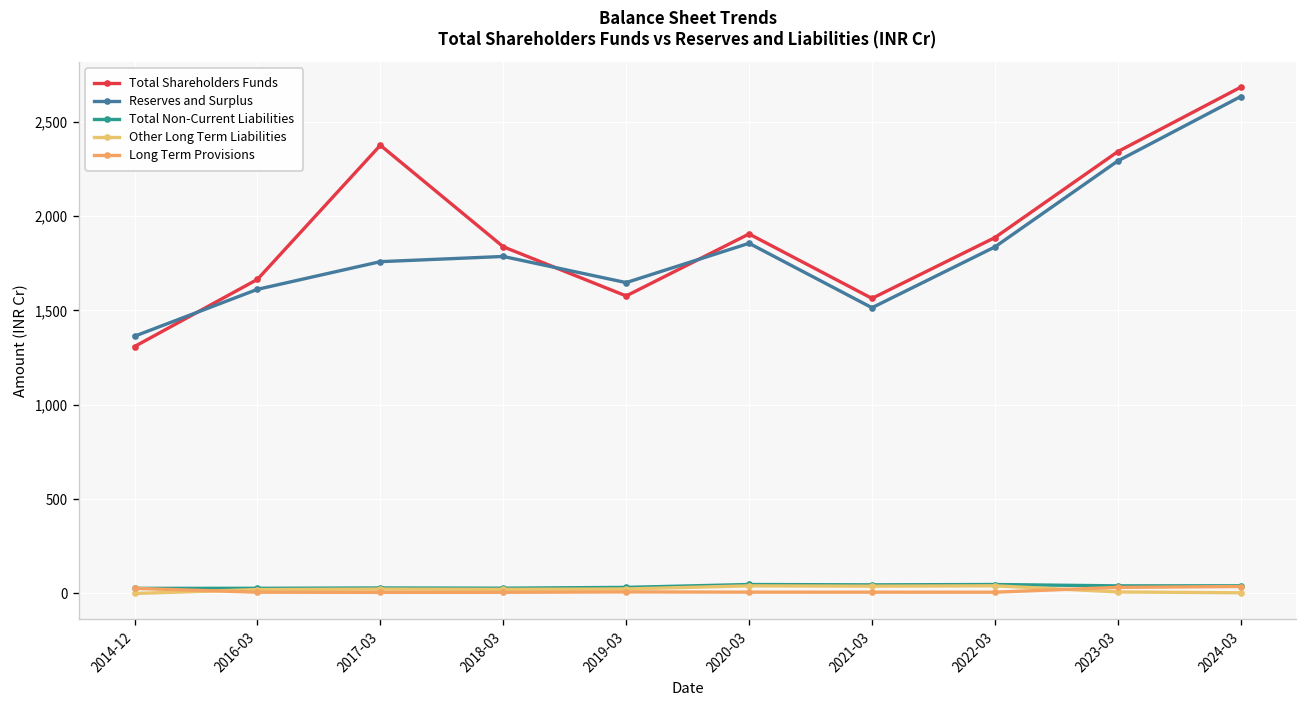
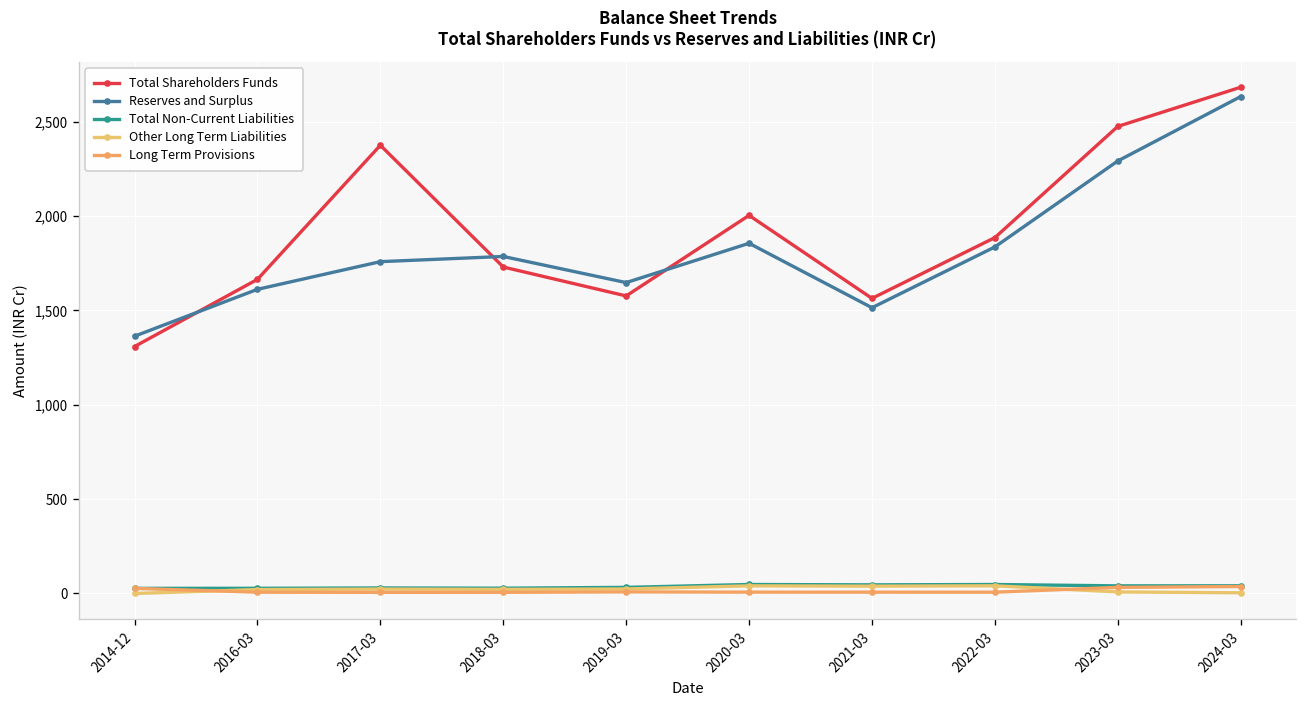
Total Shareholders Funds, 2018-03: 1,840 -> 1,730
Total Shareholders Funds, 2020-03: 1,910 -> 2,000
Total Shareholders Funds, 2023-03: 2,340 -> 2,480
